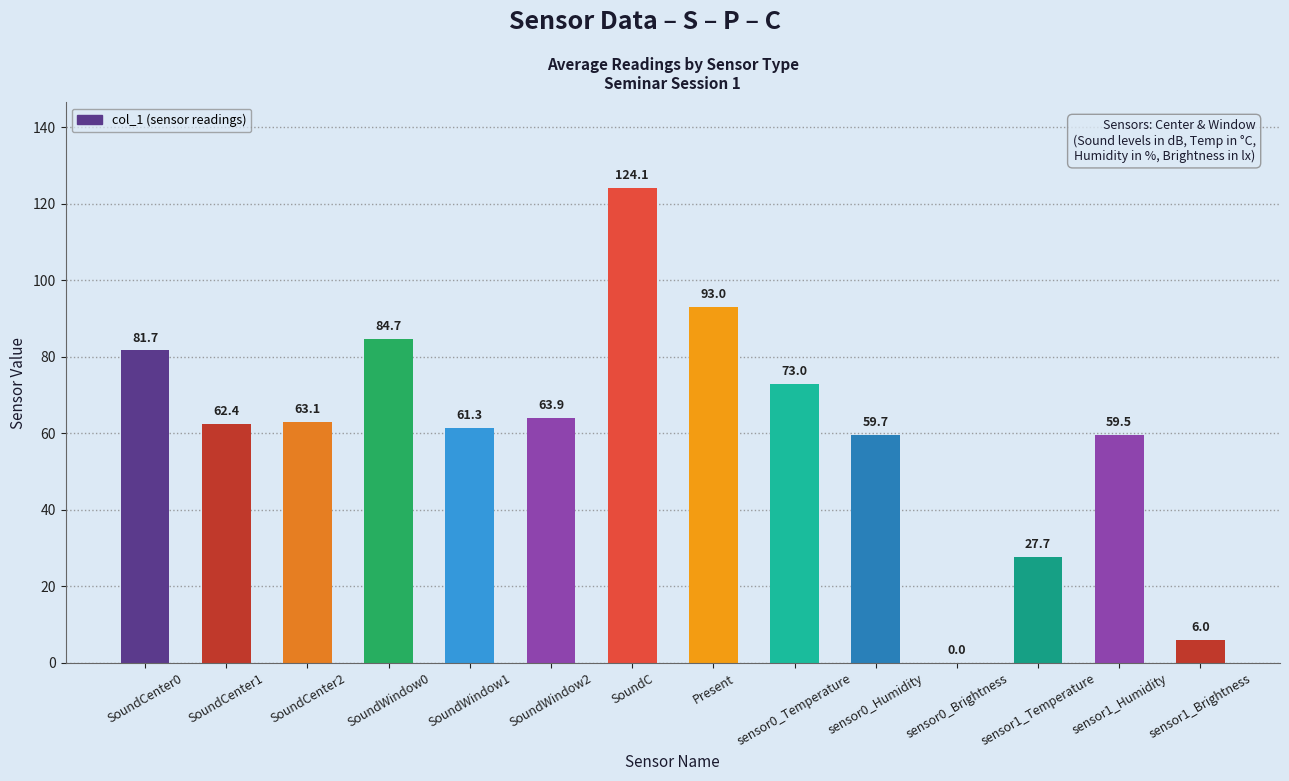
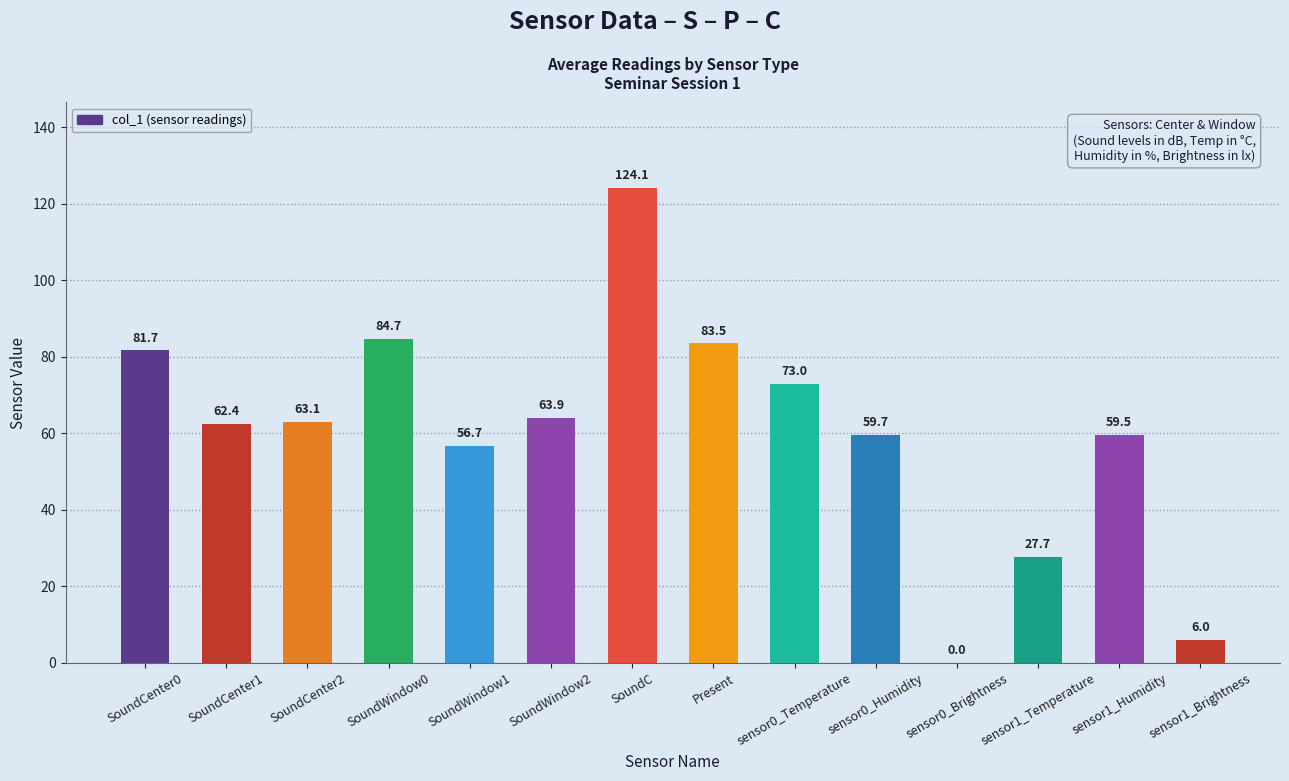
SoundWindow1: 61.3 -> 56.7
Present: 93.0 -> 83.5
